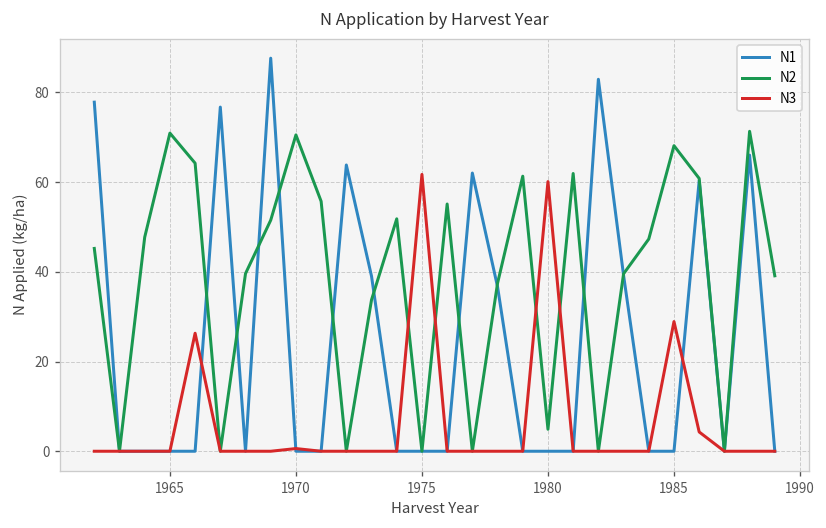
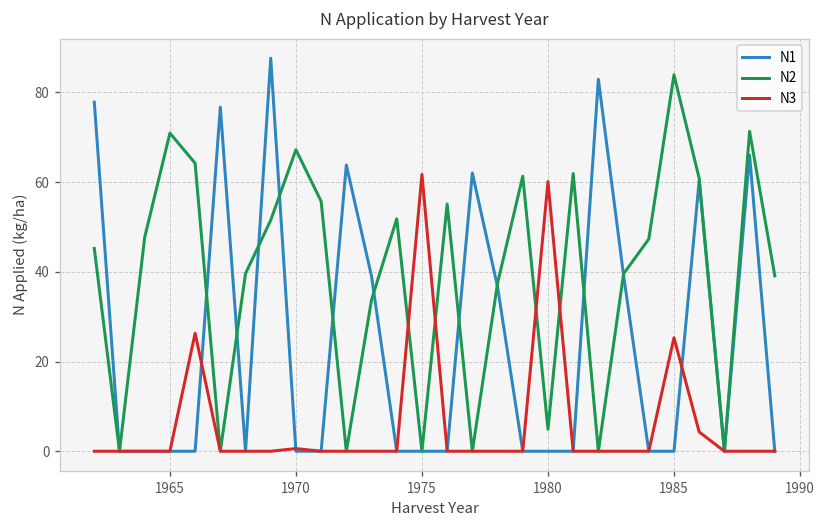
N2, 1970: 71 -> 67
N2, 1985: 68 -> 84
N3, 1985: 29 -> 25
